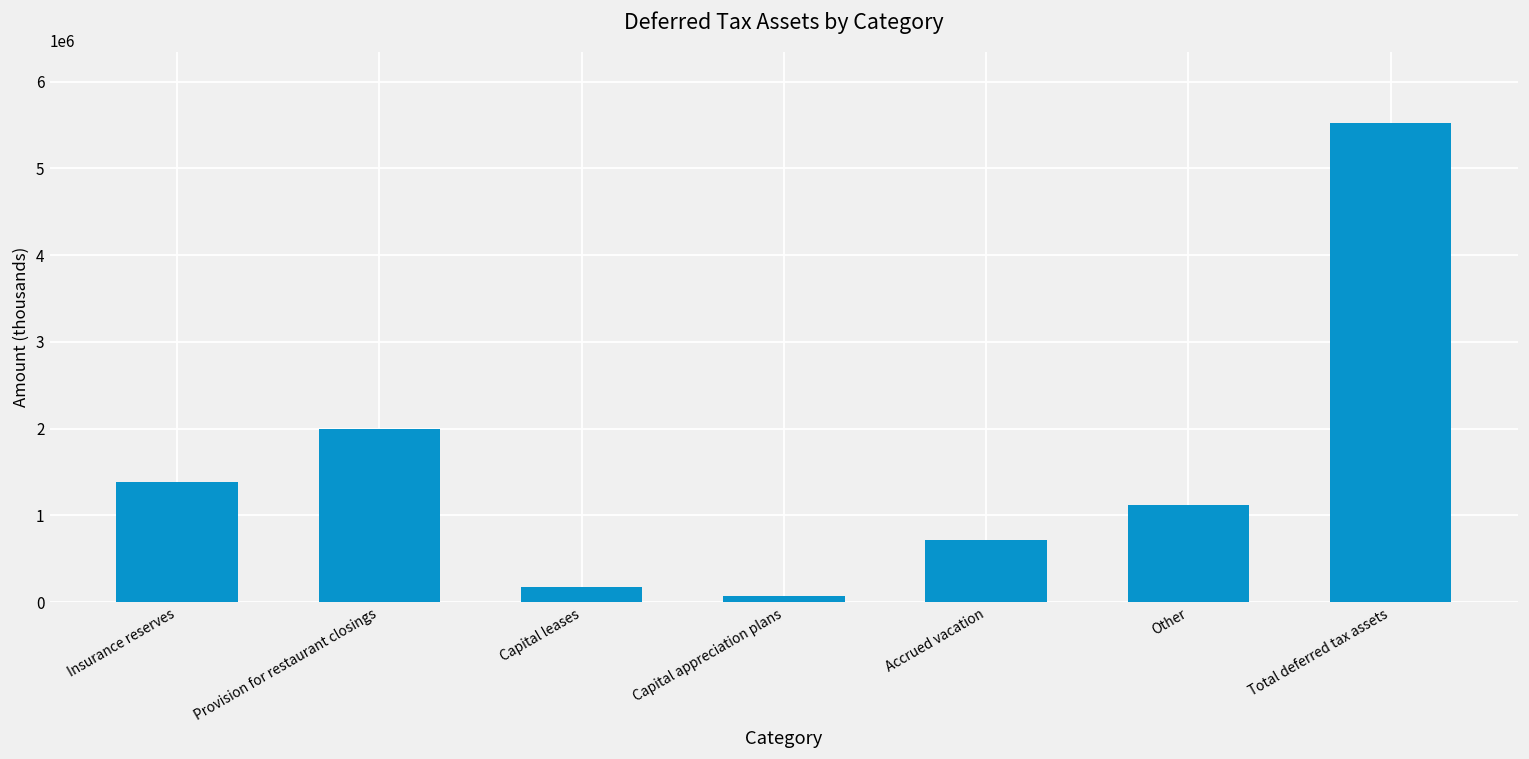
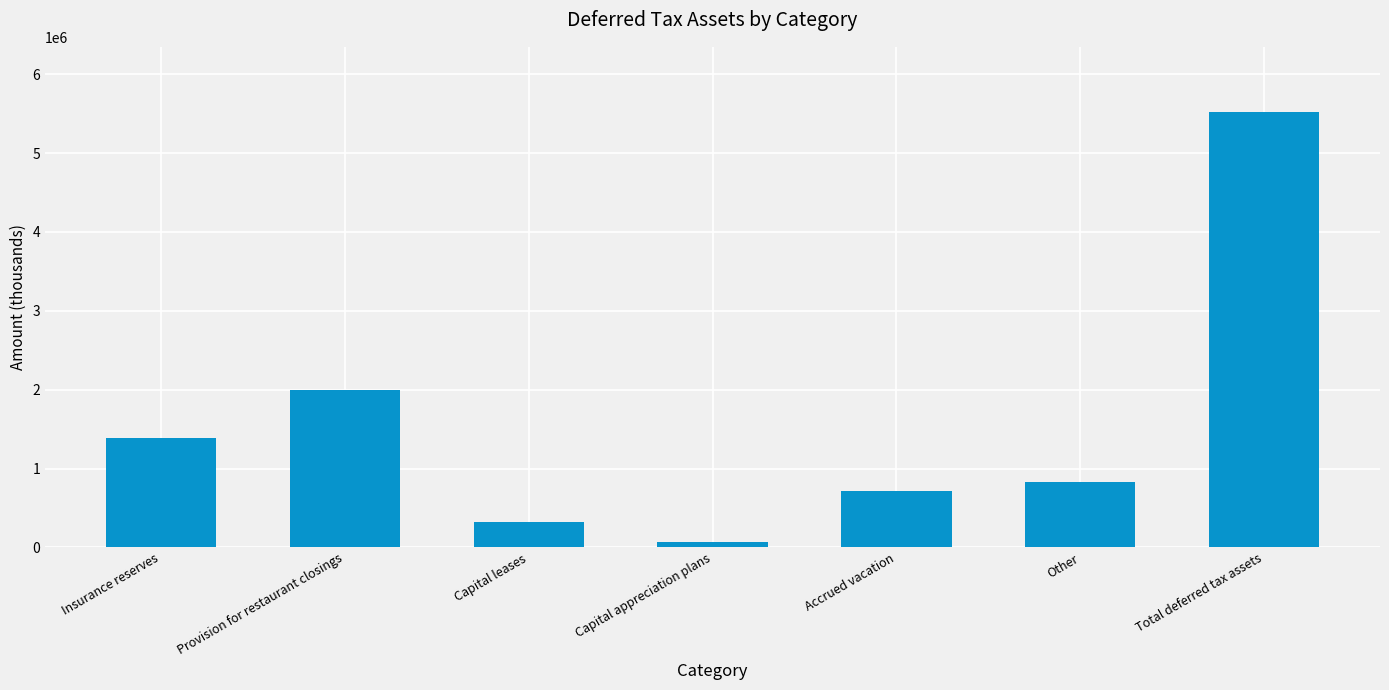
Capital leases: 200000 -> 300000
Other: 1100000 -> 800000
